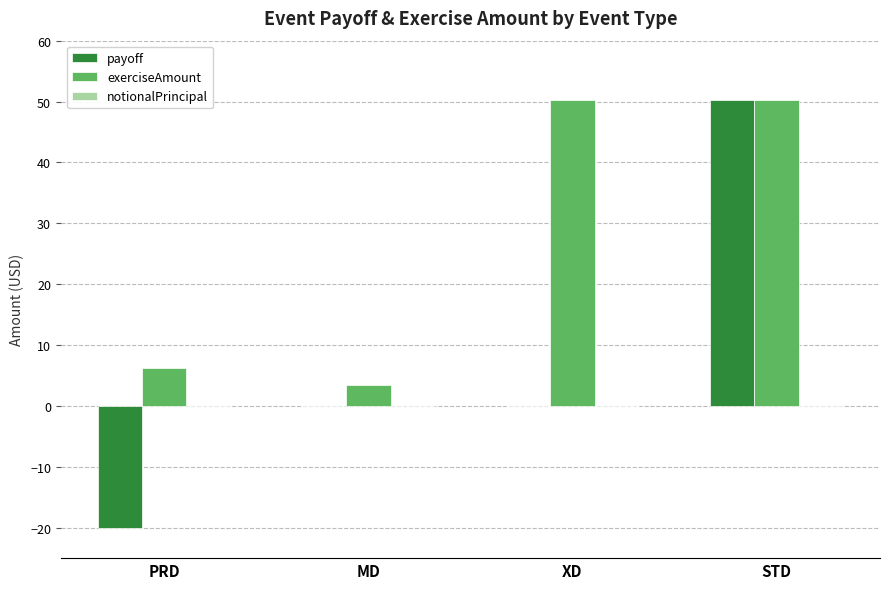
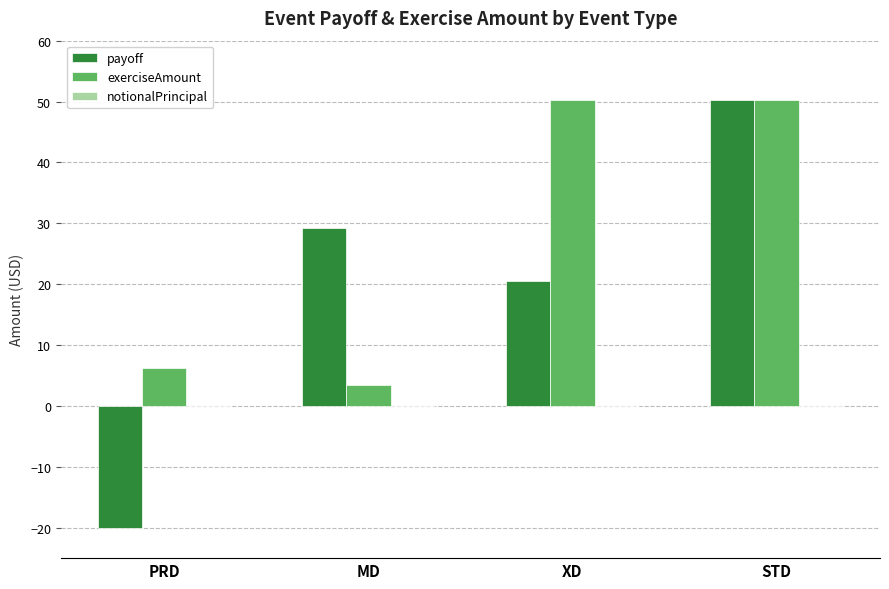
payoff, MD: 0 -> 29
payoff, XD: 0 -> 21
